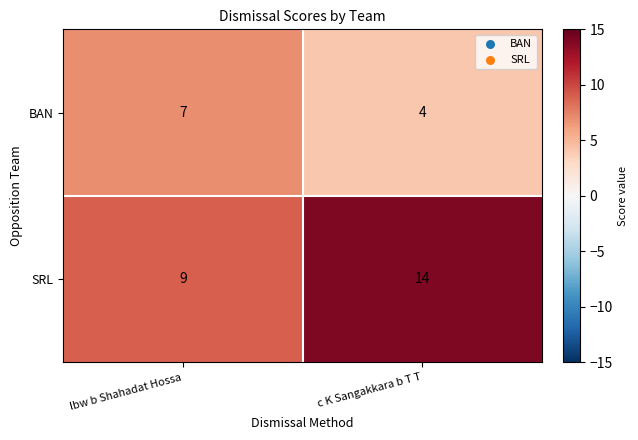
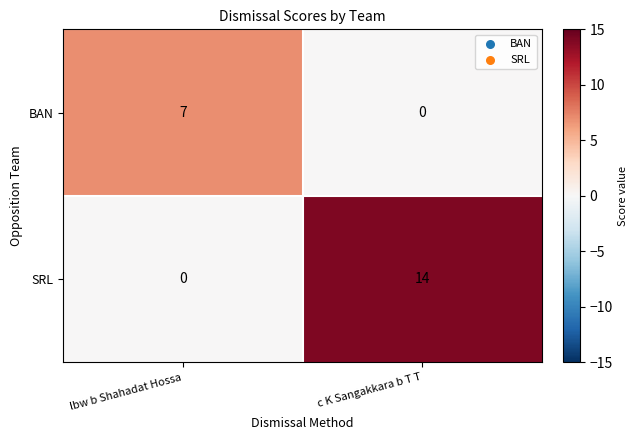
BAN, c K Sangakkara b T T: 4 -> 0
SRL, lbw b Shahadat Hossa: 9 -> 0
